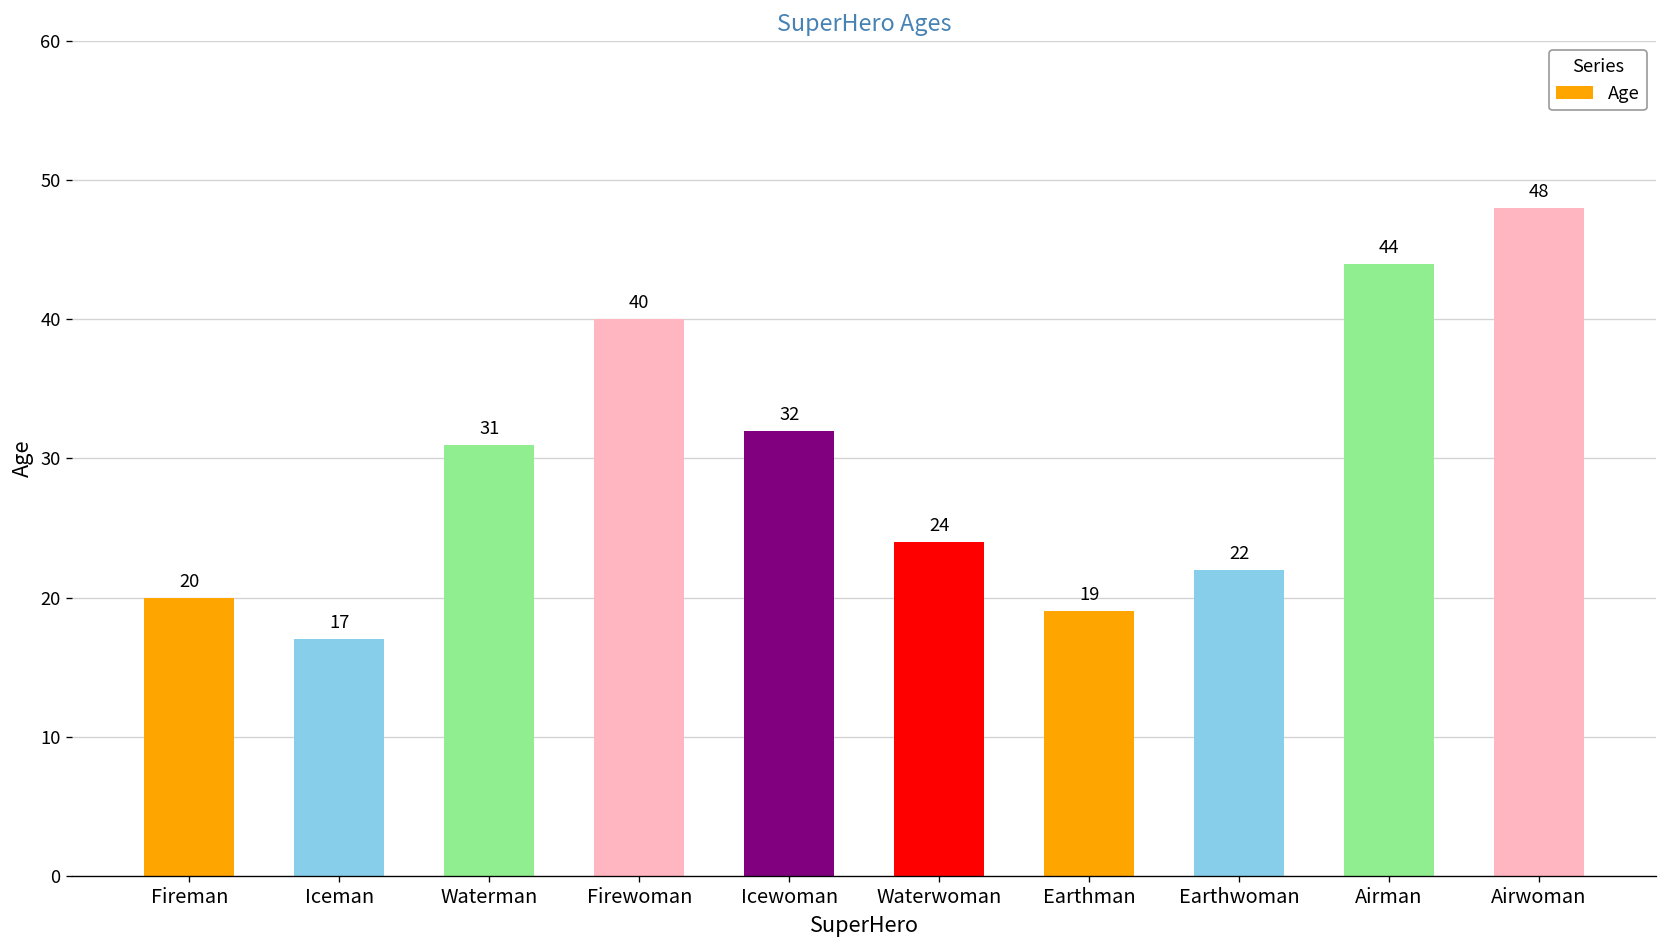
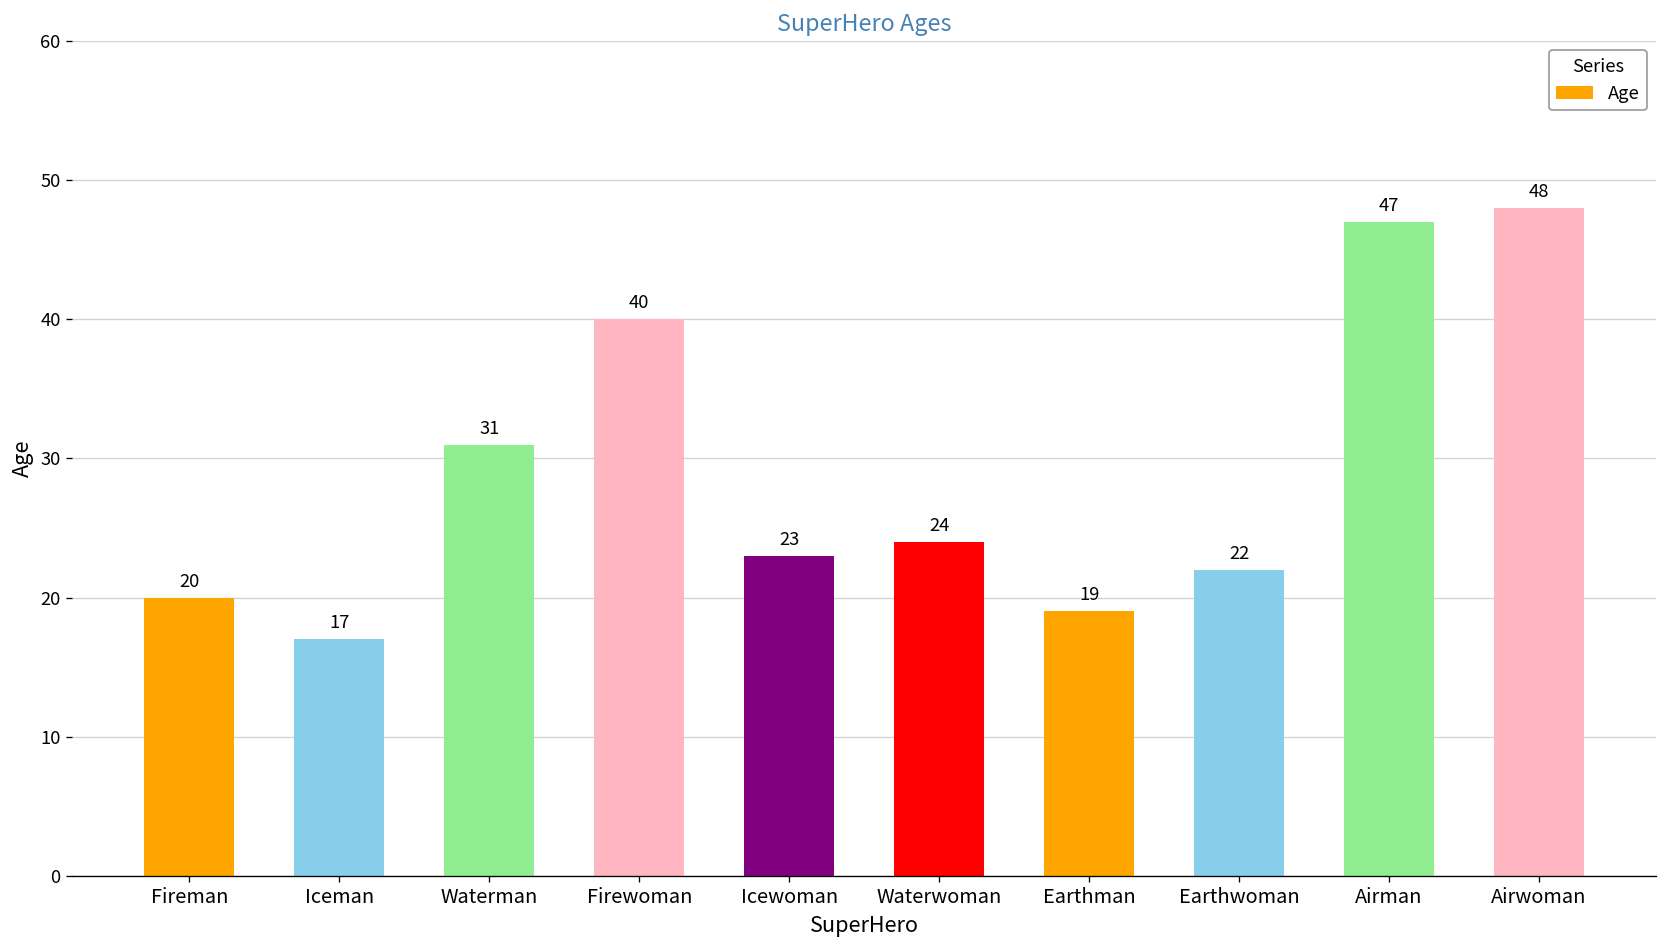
Icewoman: 32 -> 23
Airman: 44 -> 47
